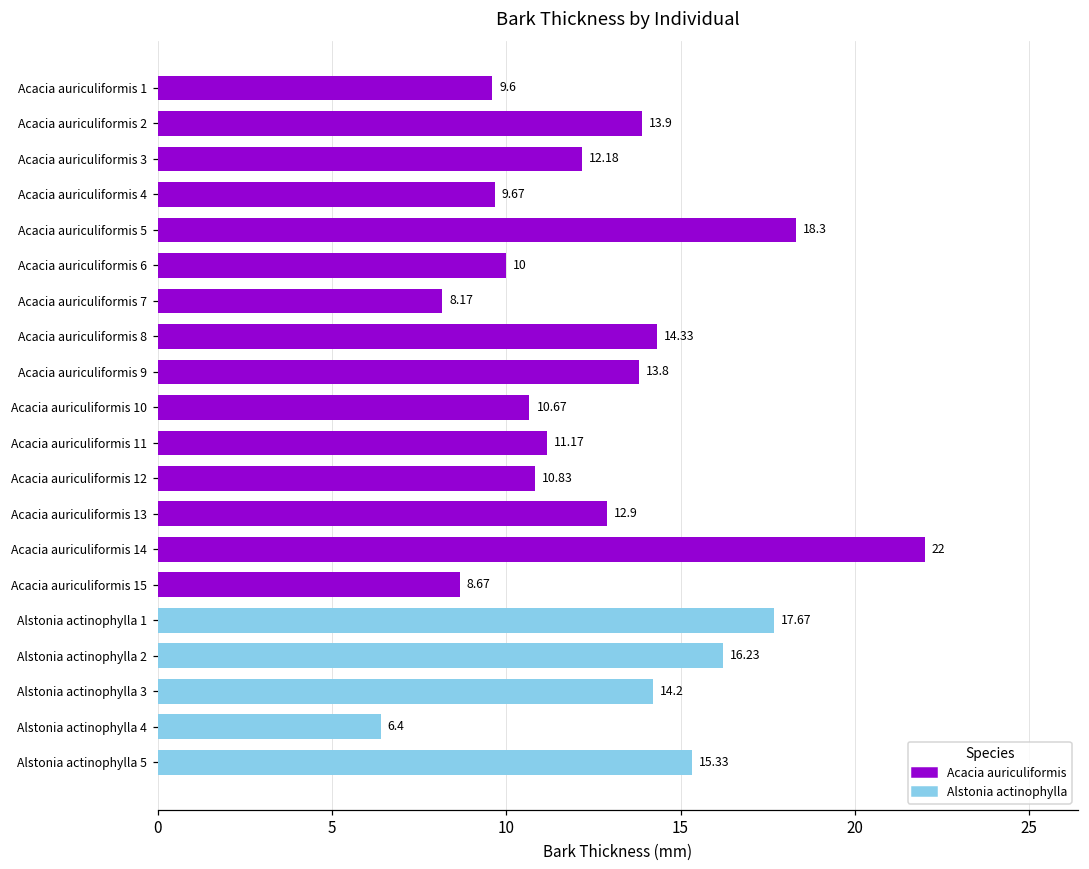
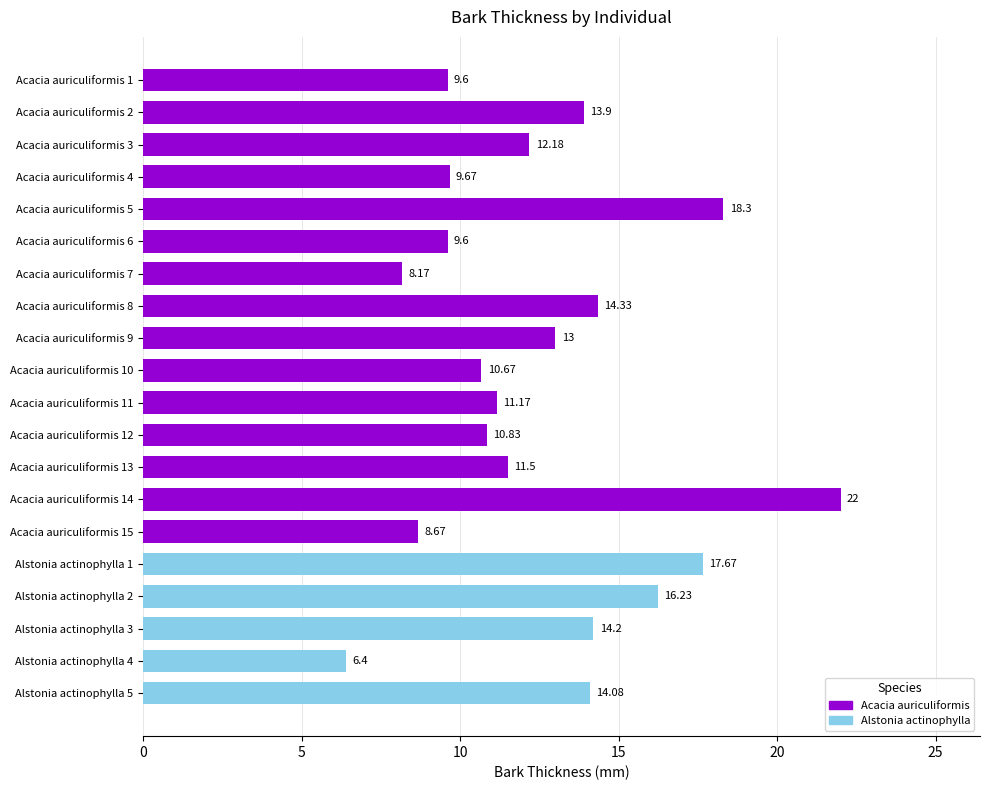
Acacia auriculiformis 6: 10 -> 9.6
Acacia auriculiformis 9: 13.8 -> 13
Acacia auriculiformis 13: 12.9 -> 11.5
Alstonia actinophylla 5: 15.33 -> 14.08
